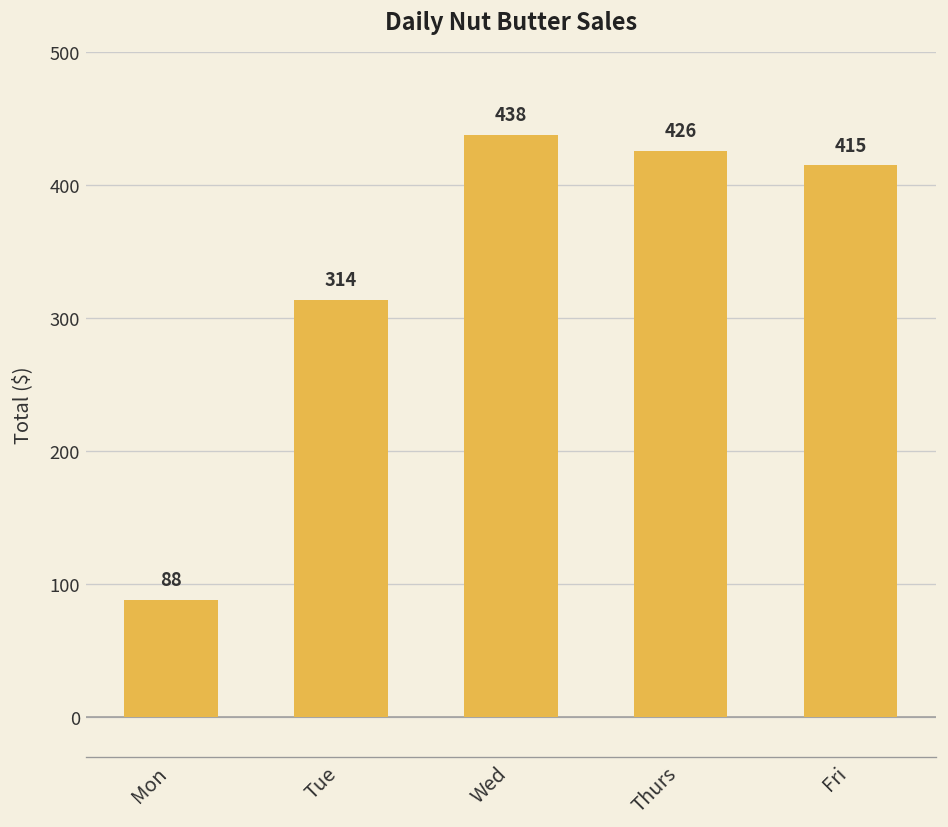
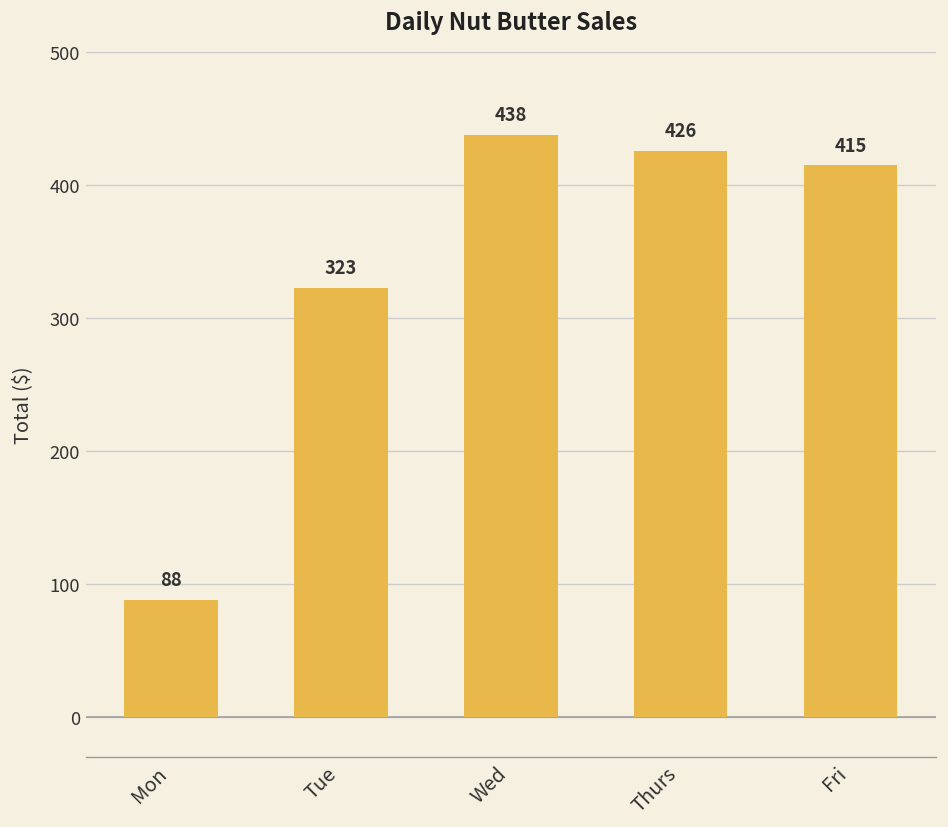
Tue: 314 -> 323
